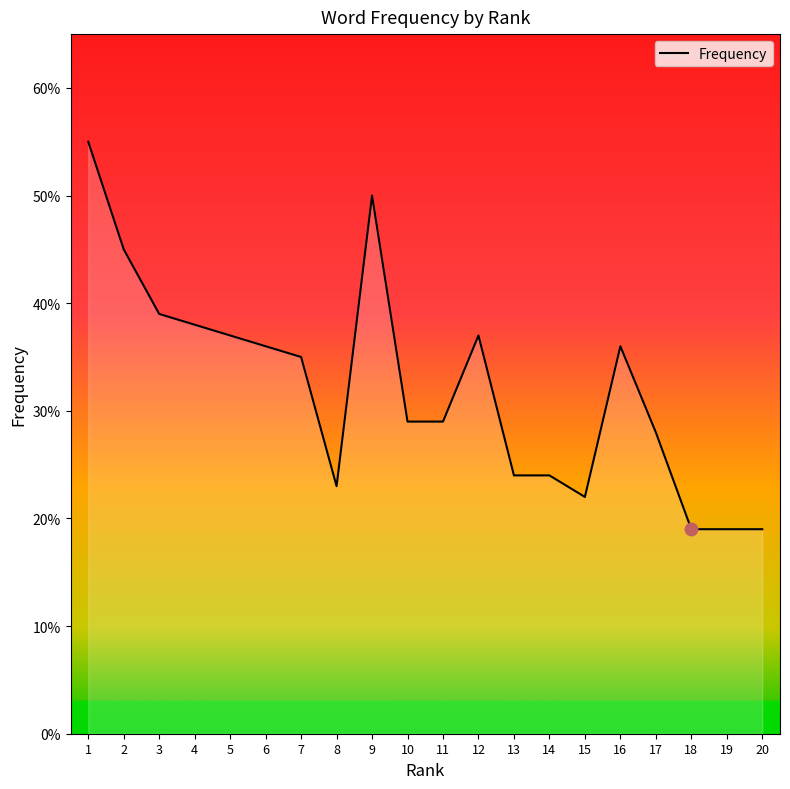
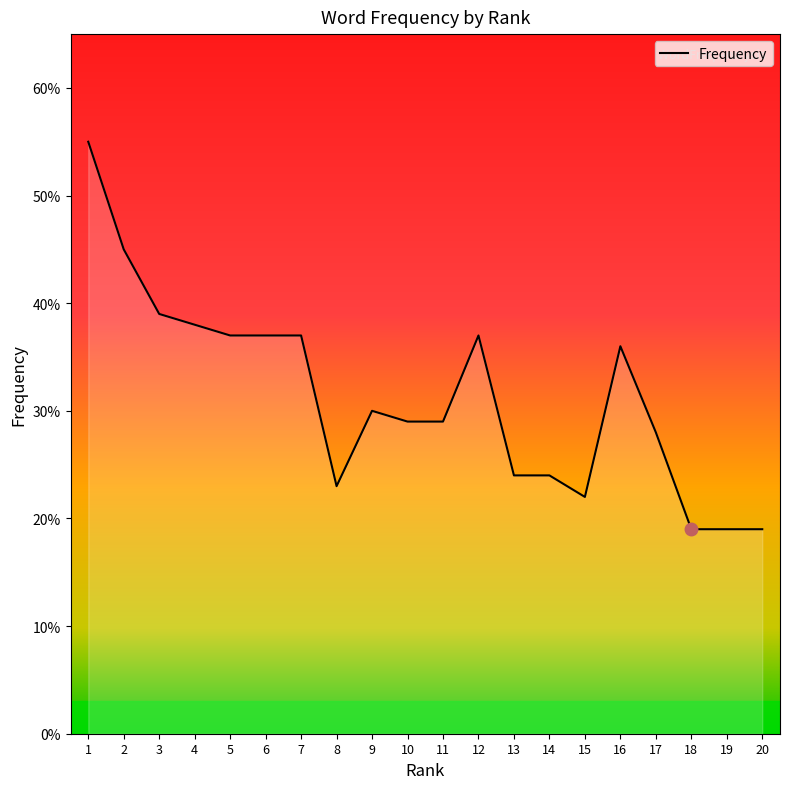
Frequency, 6: 36.0% -> 37.0%
Frequency, 7: 35.0% -> 37.0%
Frequency, 9: 50.0% -> 30.0%
